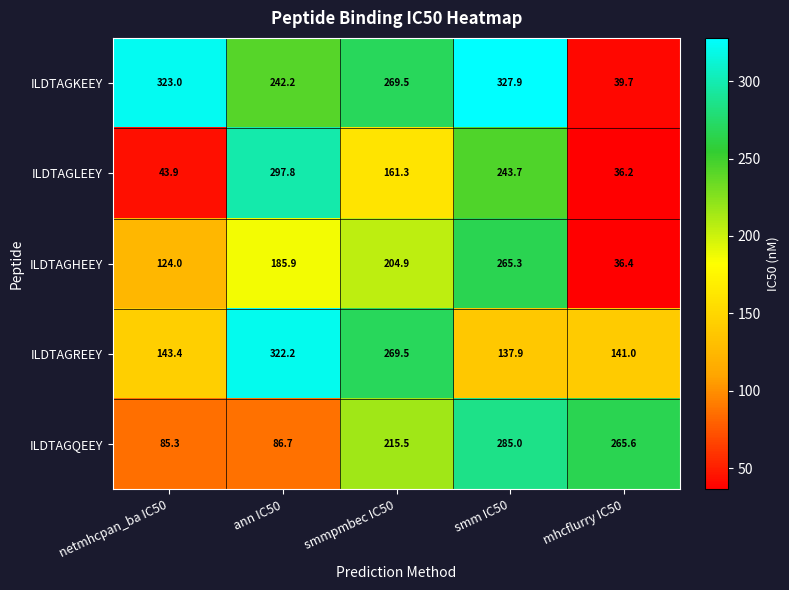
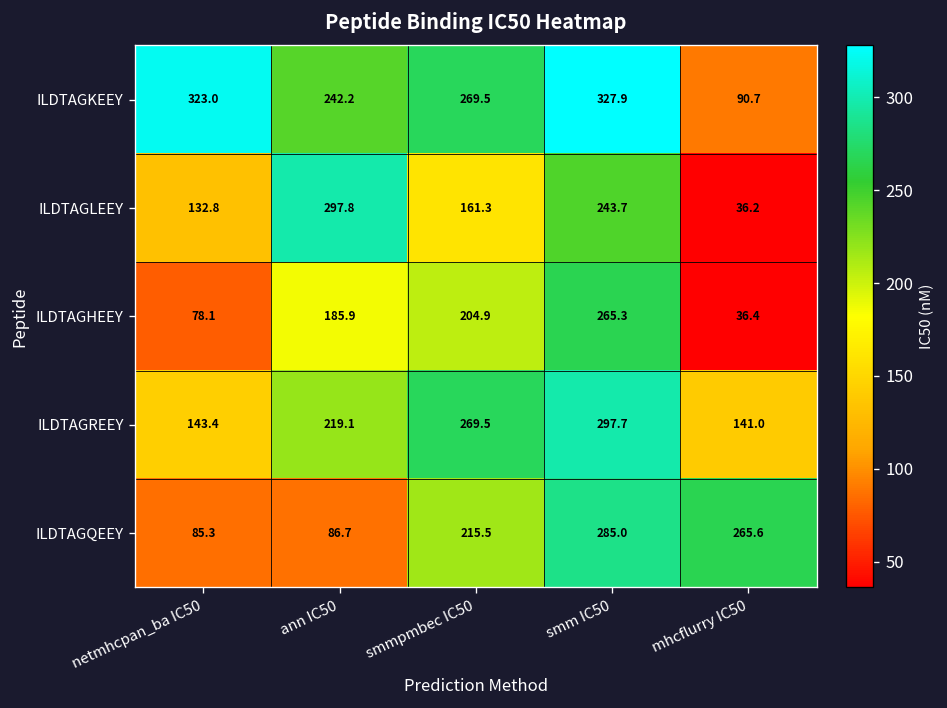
ILDTAGKEEY, mhcflurry IC50: 39.7 -> 90.7
ILDTAGLEEY, netmhcpan_ba IC50: 43.9 -> 132.8
ILDTAGHEEY, netmhcpan_ba IC50: 124.0 -> 78.1
ILDTAGREEY, ann IC50: 322.2 -> 219.1
ILDTAGREEY, smm IC50: 137.9 -> 297.7
